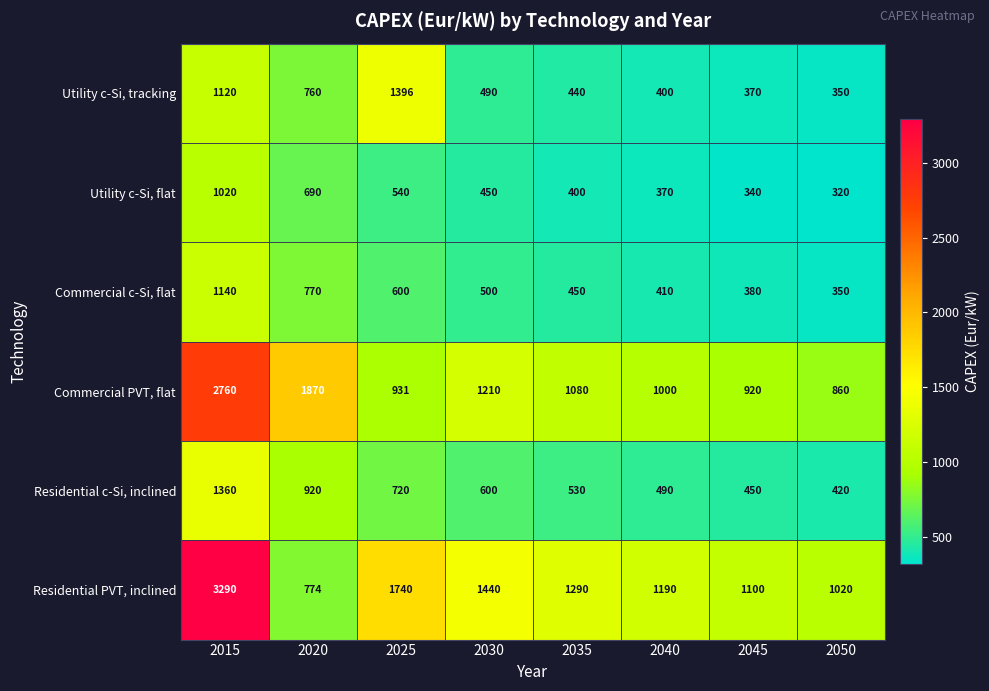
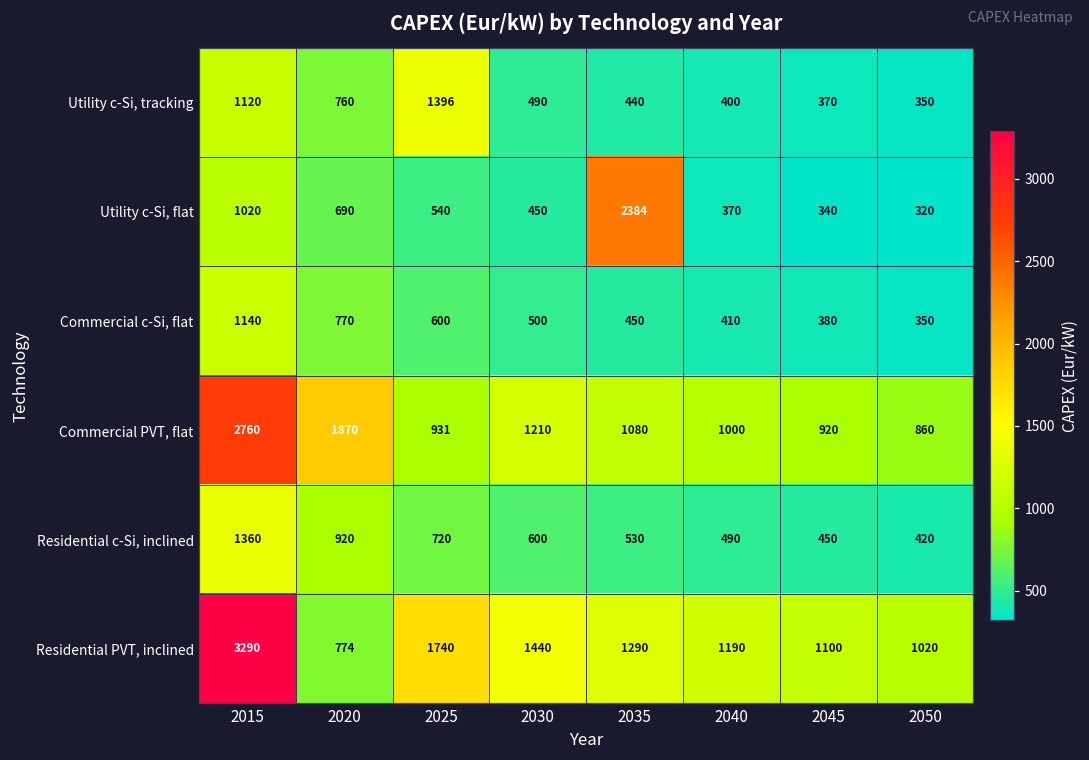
Utility c-Si, flat, 2035: 400 -> 2384
